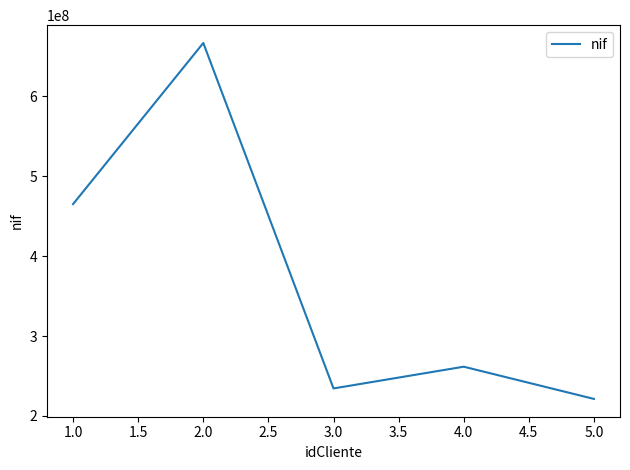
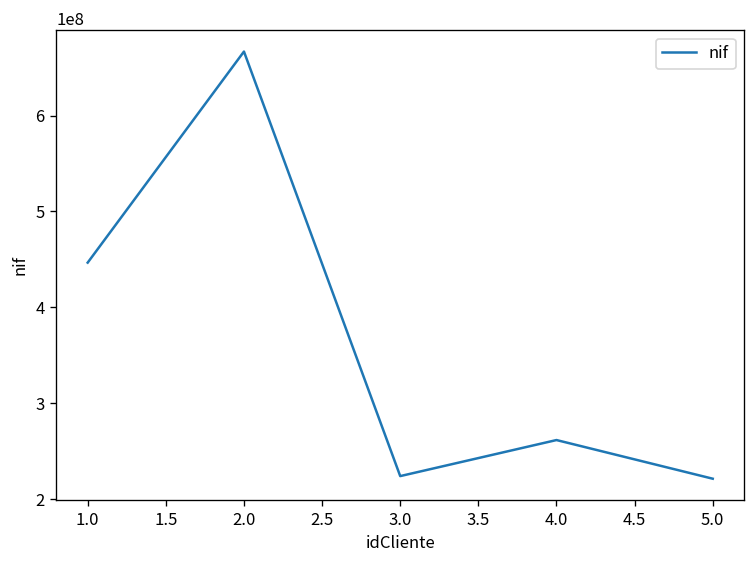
1.0: 470000000 -> 450000000
3.0: 230000000 -> 220000000
